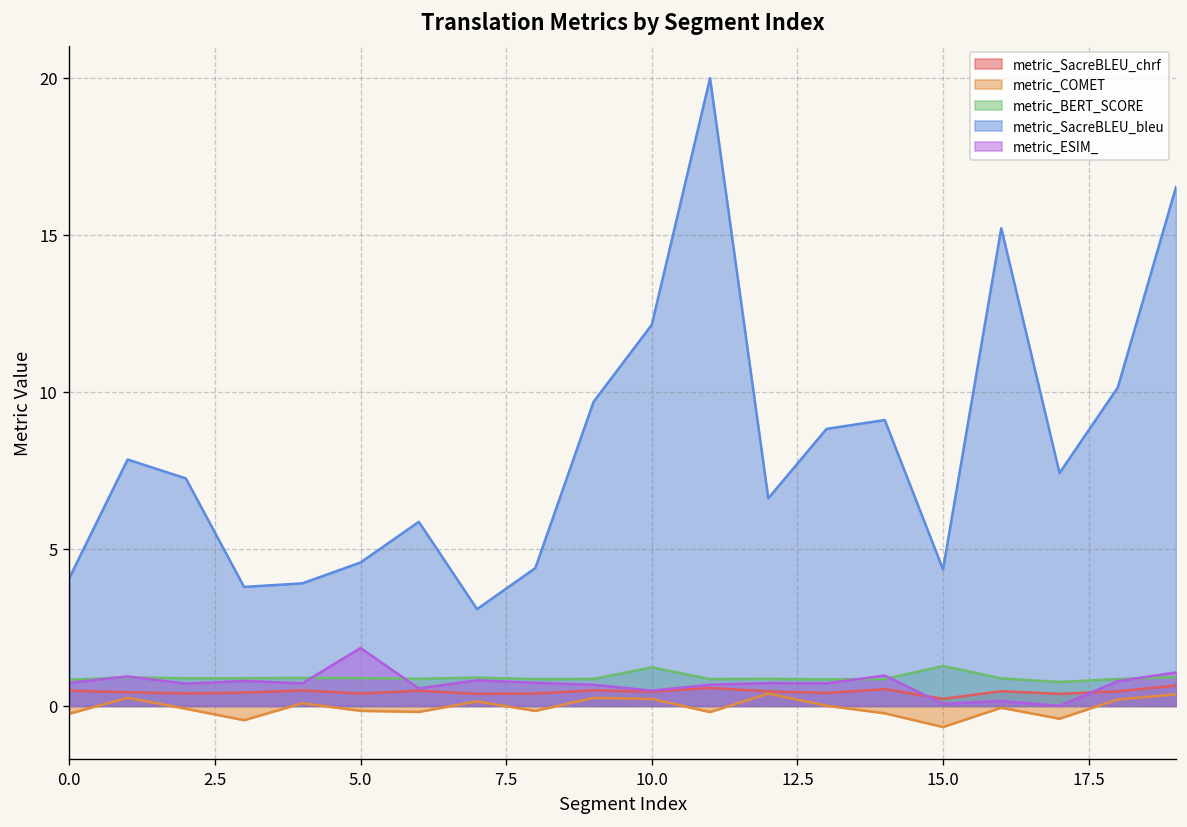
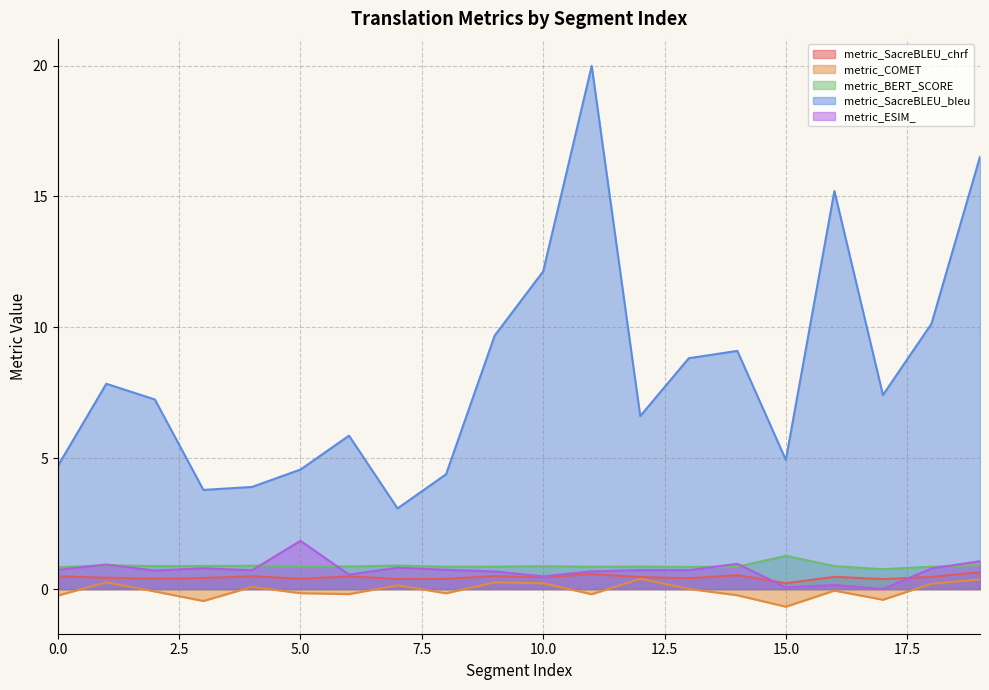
metric_SacreBLEU_bleu, 0.0: 4.1 -> 4.7
metric_BERT_SCORE, 10.0: 1.2 -> 0.9
metric_SacreBLEU_bleu, 15.0: 4.3 -> 4.9
